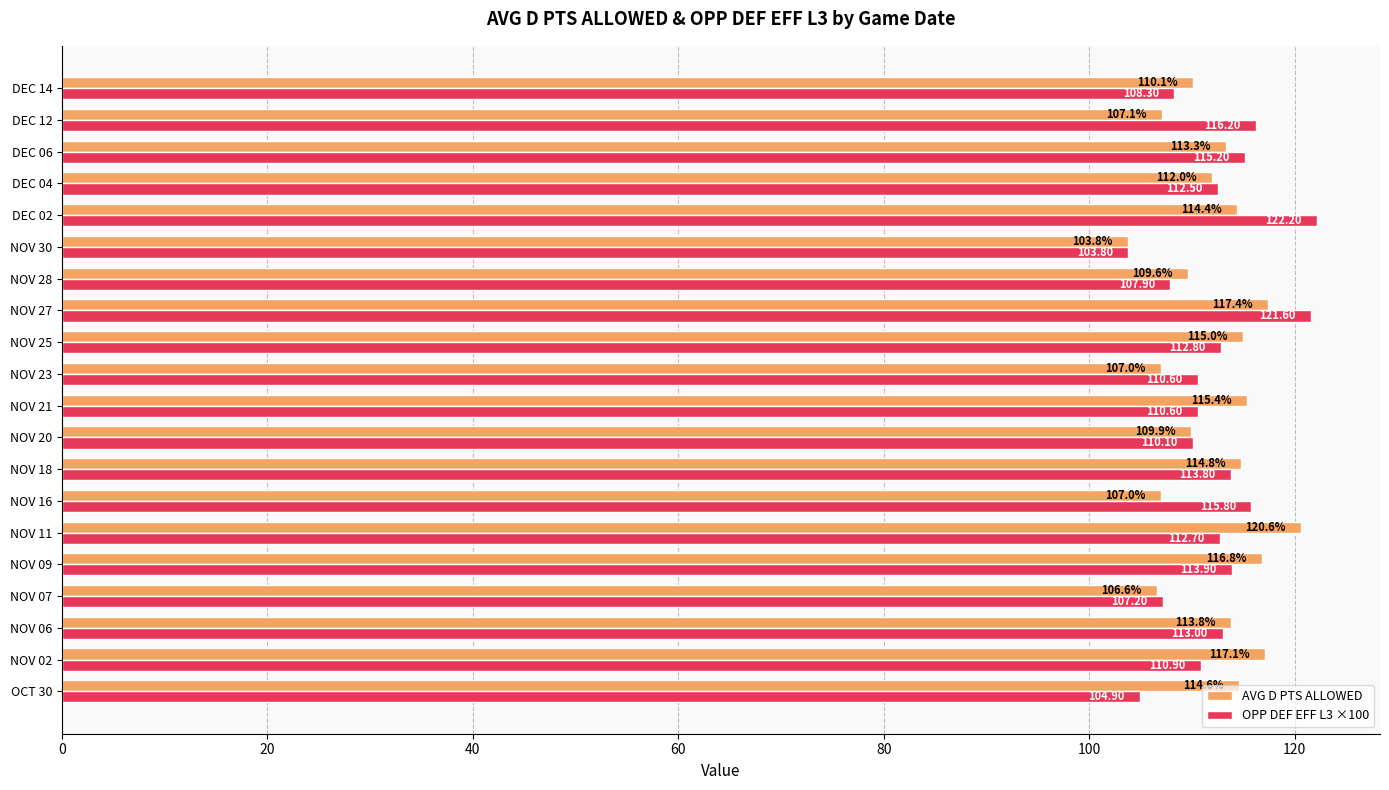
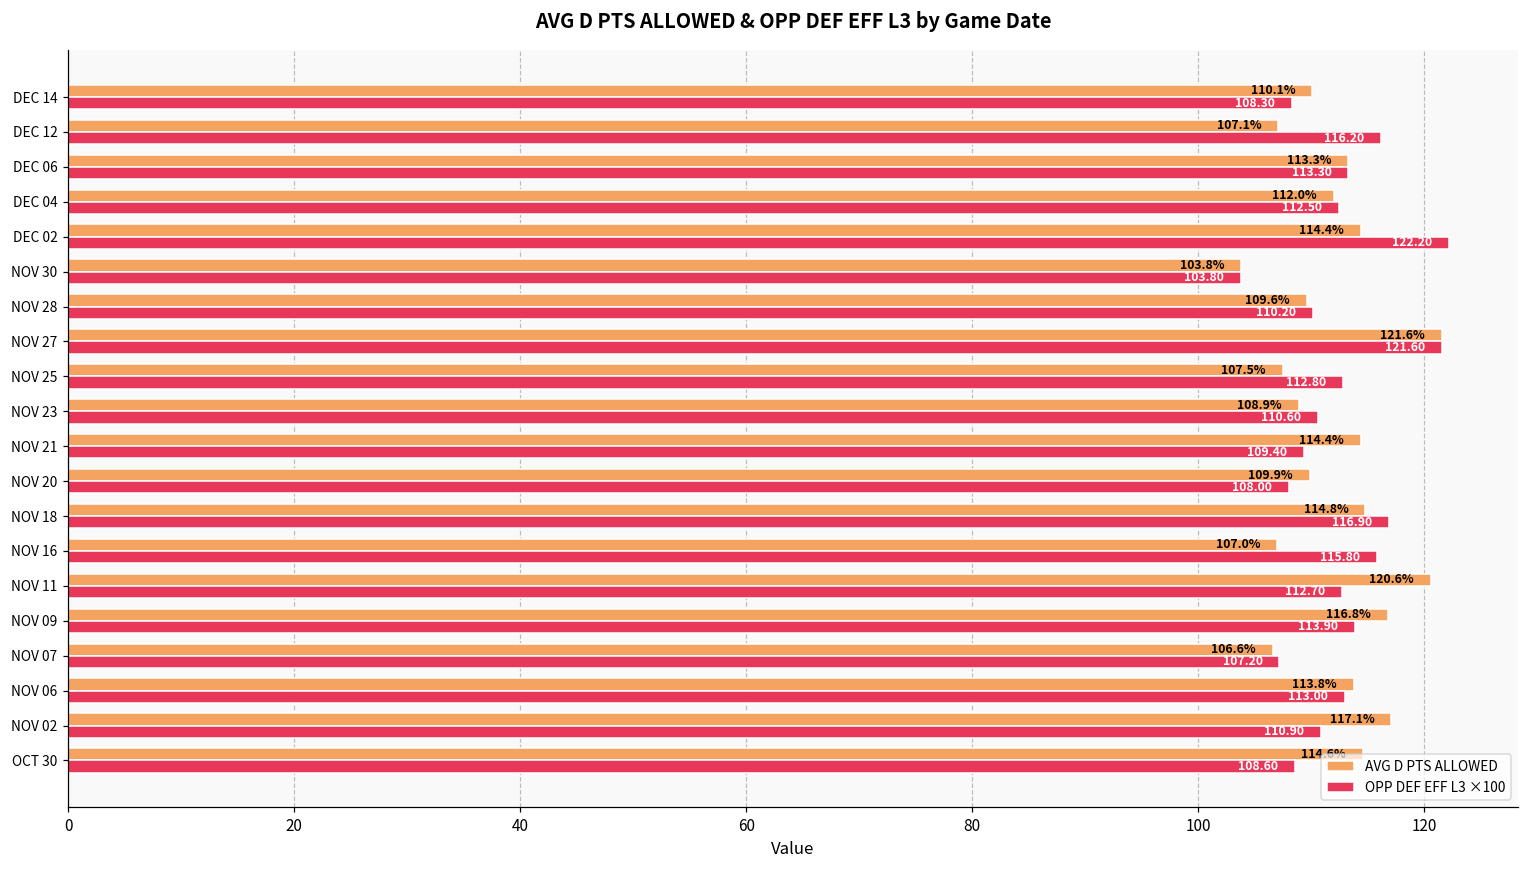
OPP DEF EFF L3 ×100, DEC 06: 115.20 -> 113.30
OPP DEF EFF L3 ×100, NOV 28: 107.90 -> 110.20
AVG D PTS ALLOWED, NOV 27: 117.4% -> 121.6%
AVG D PTS ALLOWED, NOV 25: 115.0% -> 107.5%
AVG D PTS ALLOWED, NOV 23: 107.0% -> 108.9%
AVG D PTS ALLOWED, NOV 21: 115.4% -> 114.4%
OPP DEF EFF L3 ×100, NOV 21: 110.60 -> 109.40
OPP DEF EFF L3 ×100, NOV 20: 110.10 -> 108.00
OPP DEF EFF L3 ×100, NOV 18: 113.80 -> 116.90
OPP DEF EFF L3 ×100, OCT 30: 104.90 -> 108.60
